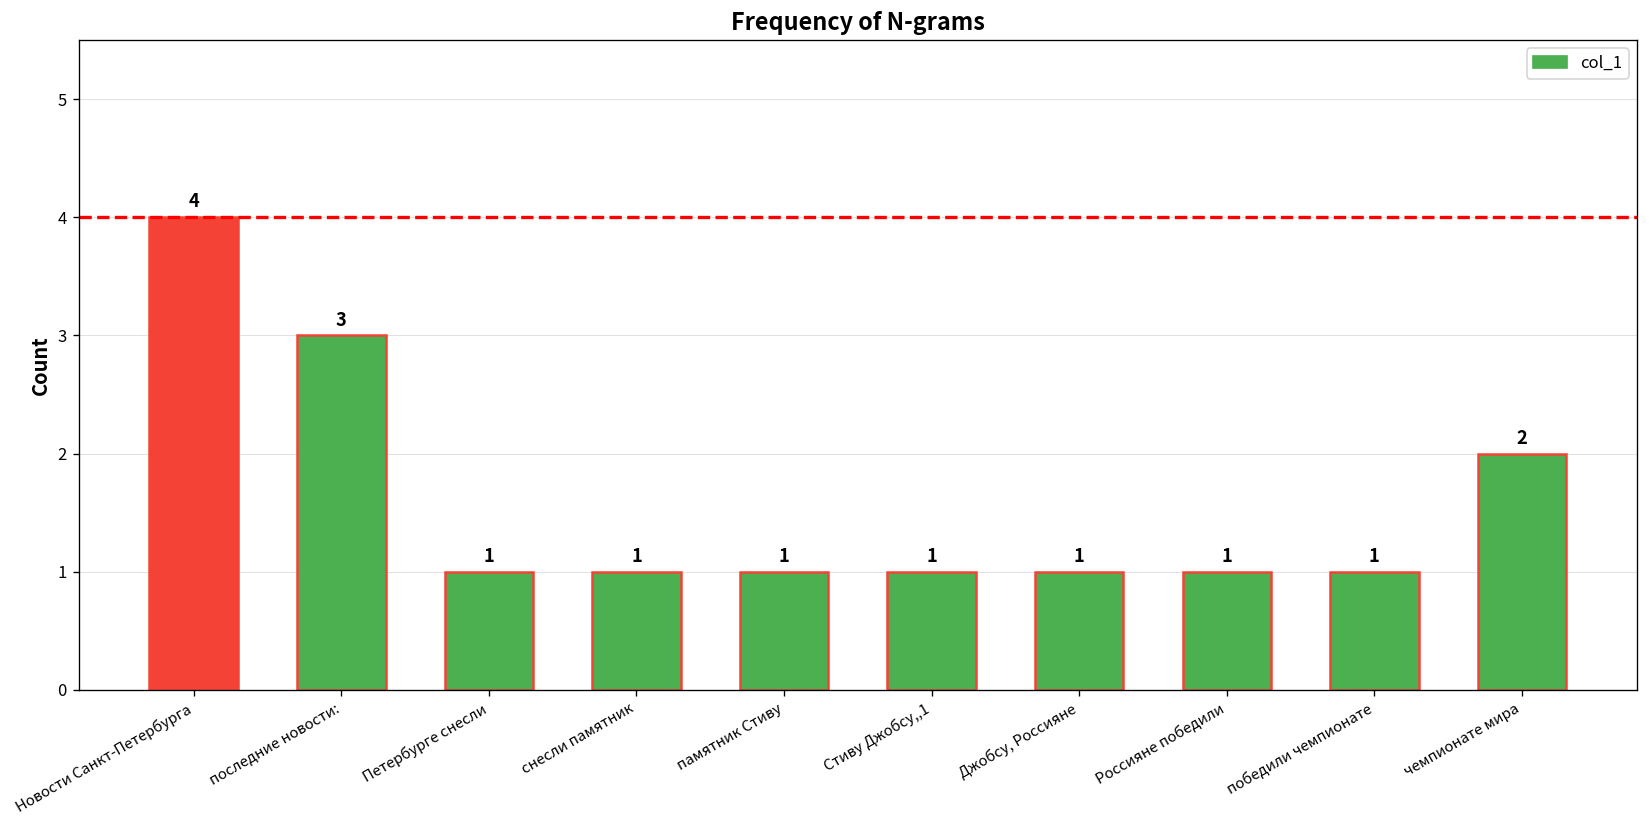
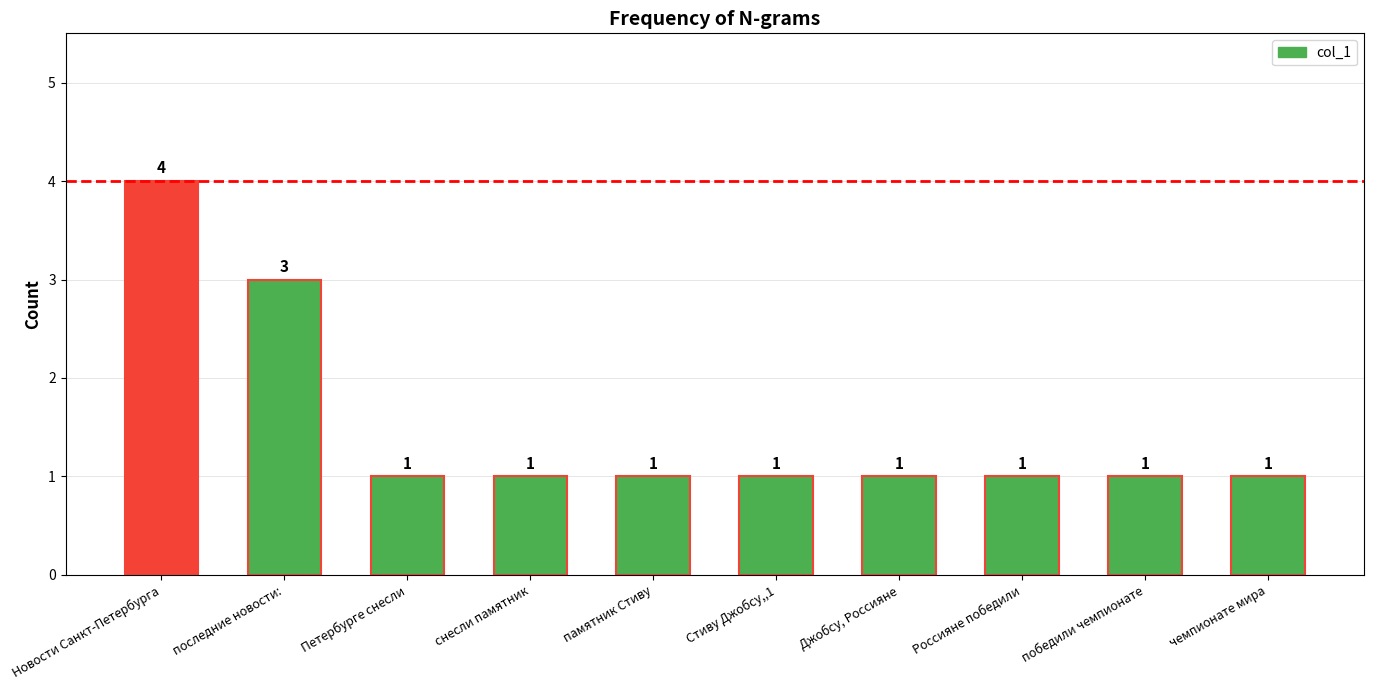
чемпионате мира: 2 -> 1
